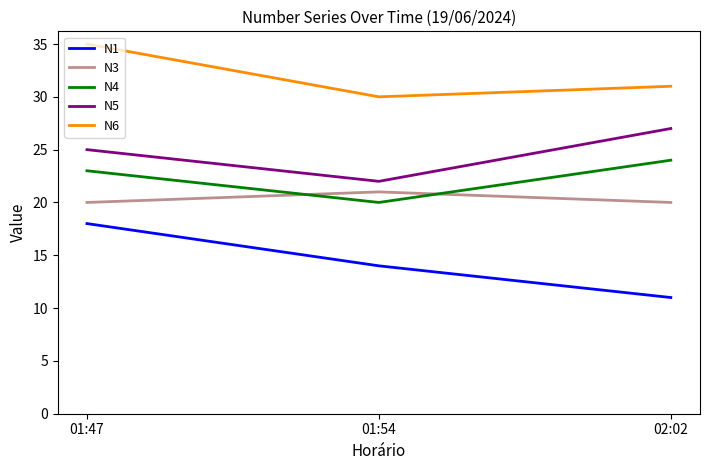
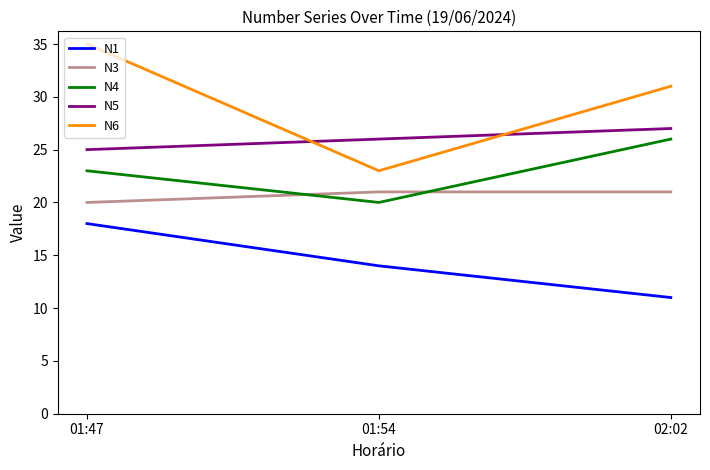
N5, 01:54: 22 -> 26
N6, 01:54: 30 -> 23
N3, 02:02: 20 -> 21
N4, 02:02: 24 -> 26
